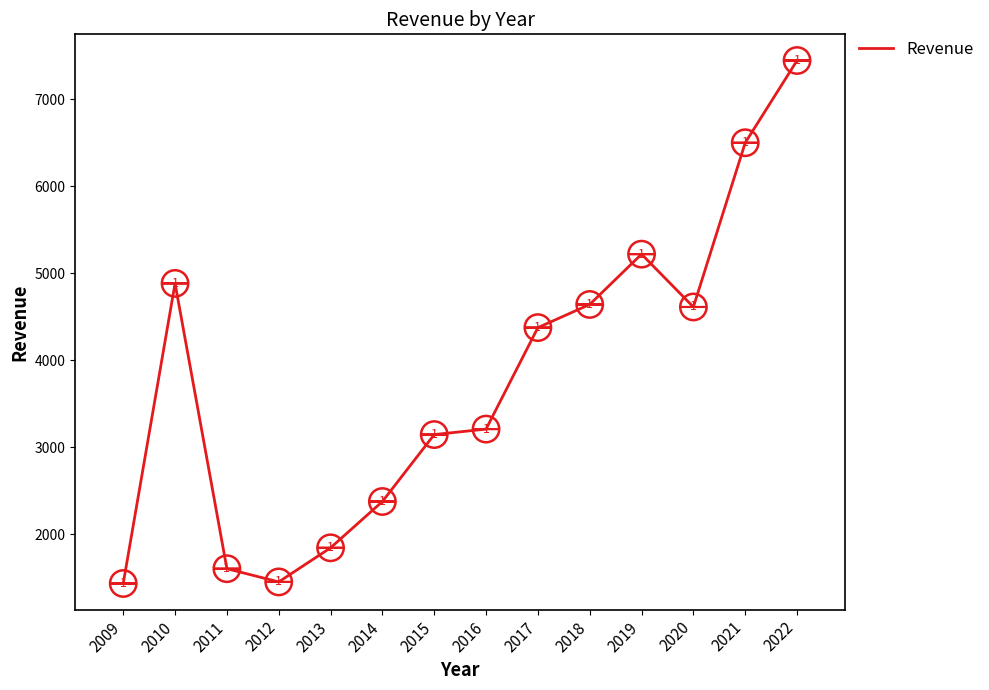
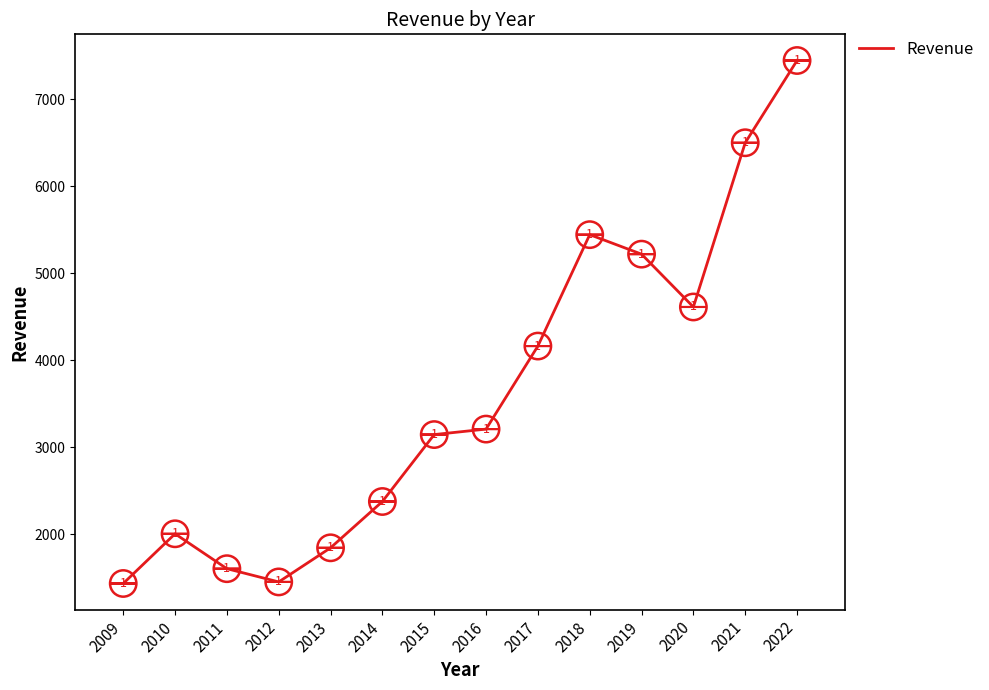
2010: 4900 -> 2000
2017: 4400 -> 4200
2018: 4600 -> 5400
